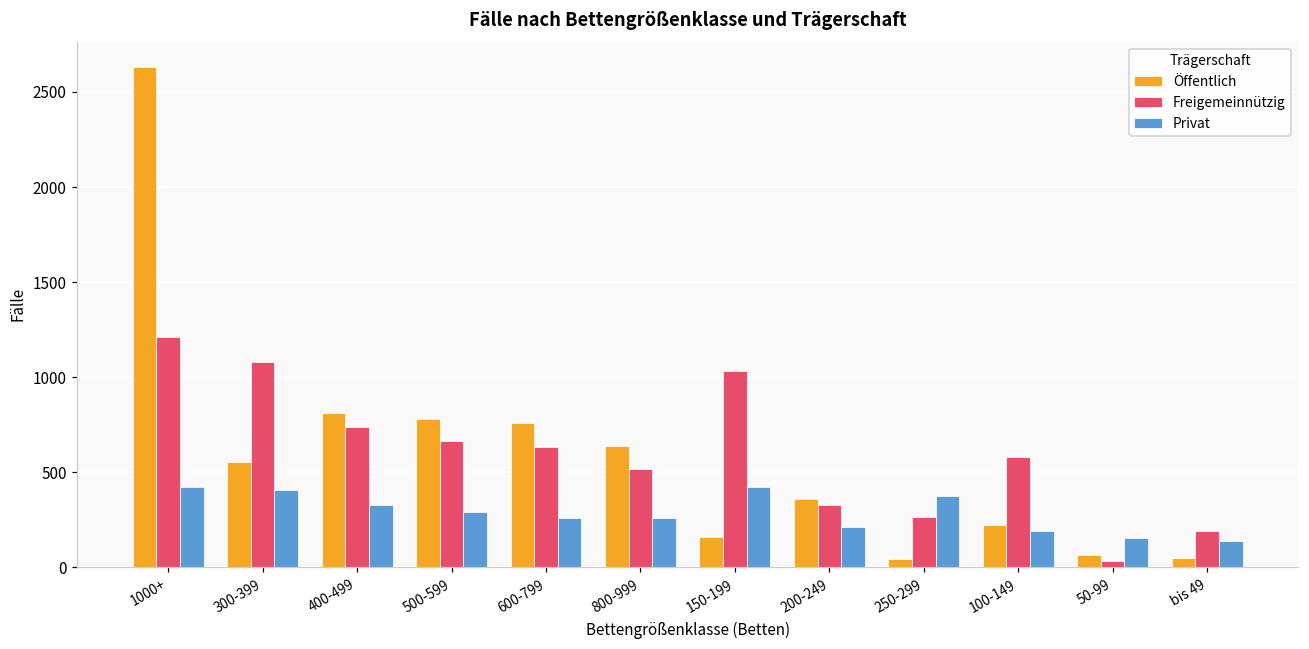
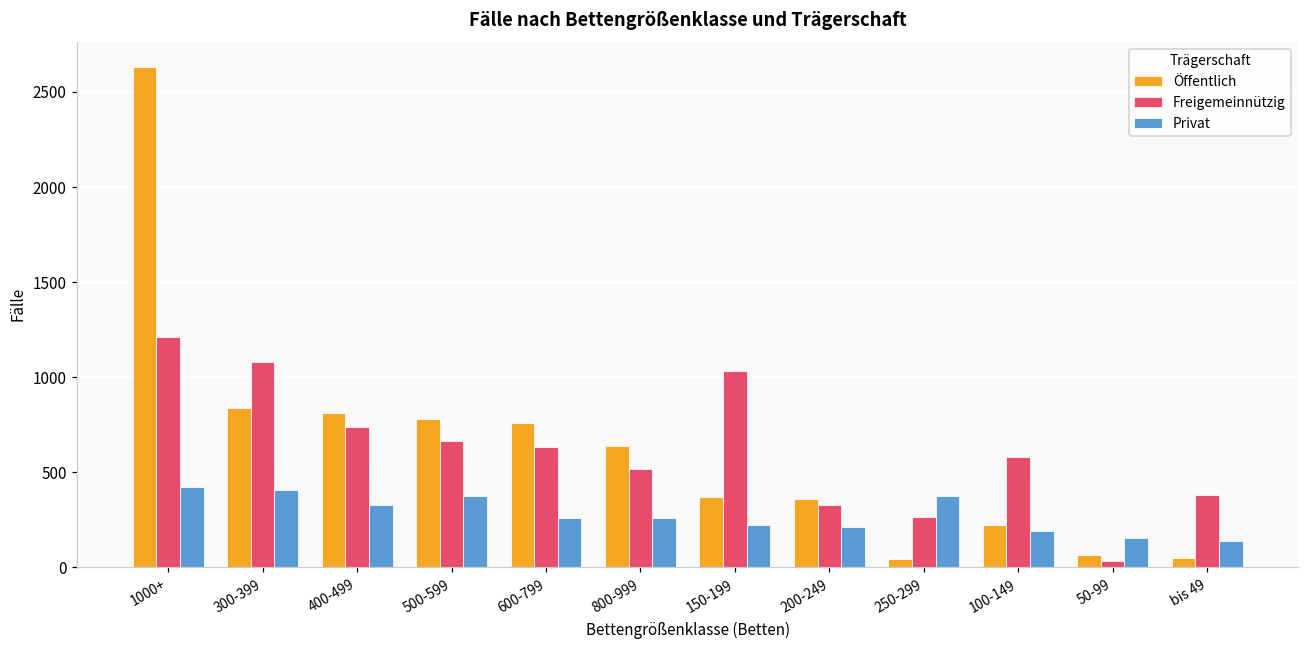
Öffentlich, 300-399: 550 -> 840
Privat, 500-599: 290 -> 370
Öffentlich, 150-199: 160 -> 370
Privat, 150-199: 420 -> 220
Freigemeinnützig, bis 49: 190 -> 380
